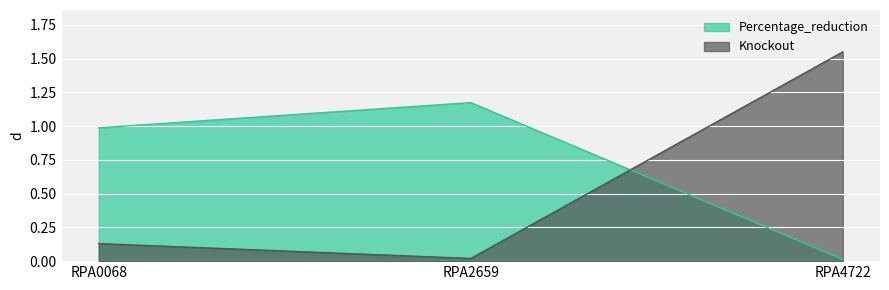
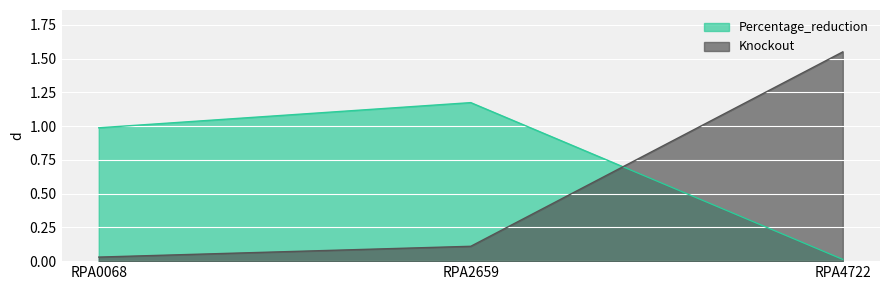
Knockout, RPA0068: 0.13 -> 0.03
Knockout, RPA2659: 0.02 -> 0.11
